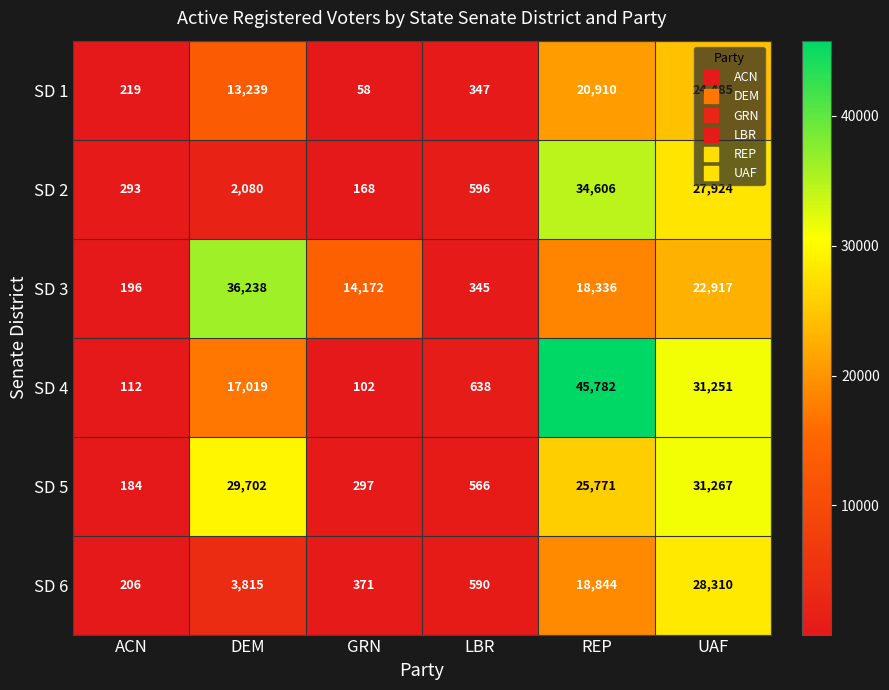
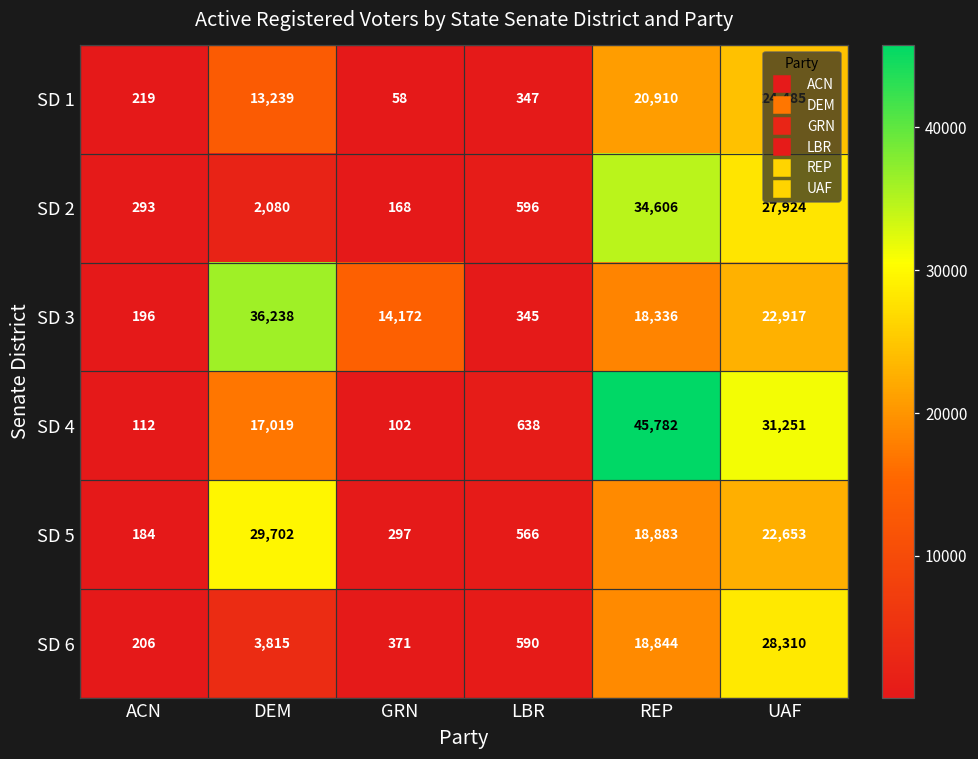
SD 5, REP: 25,771 -> 18,883
SD 5, UAF: 31,267 -> 22,653
